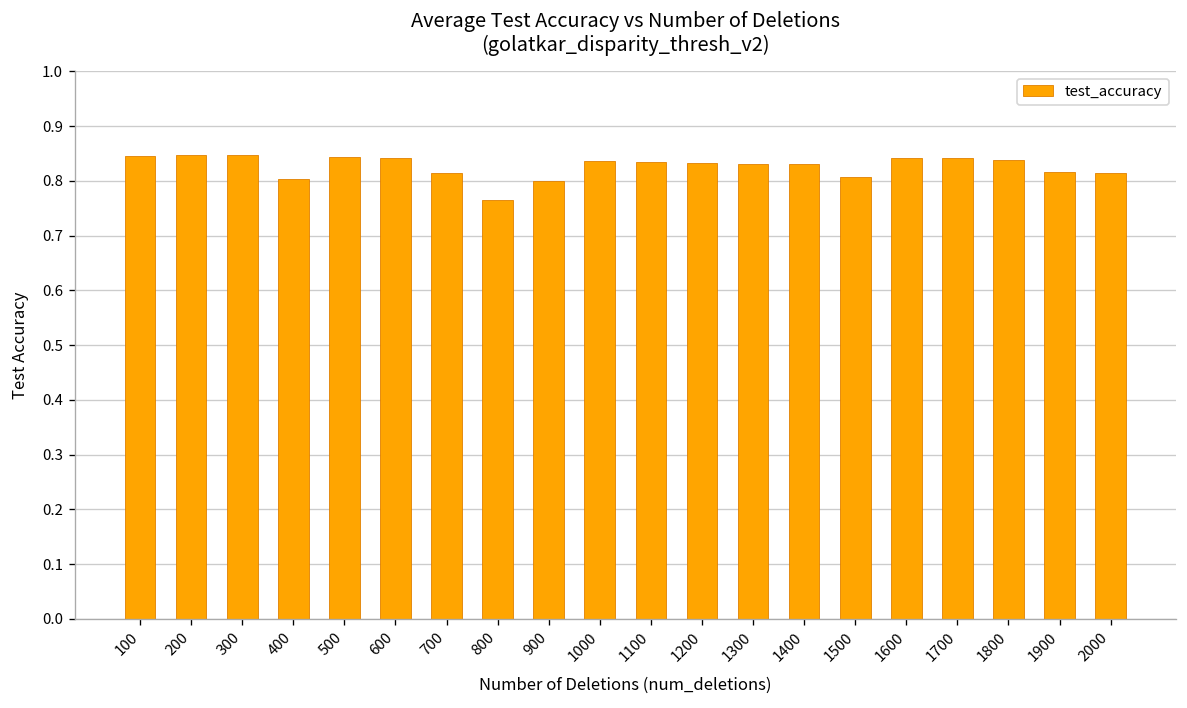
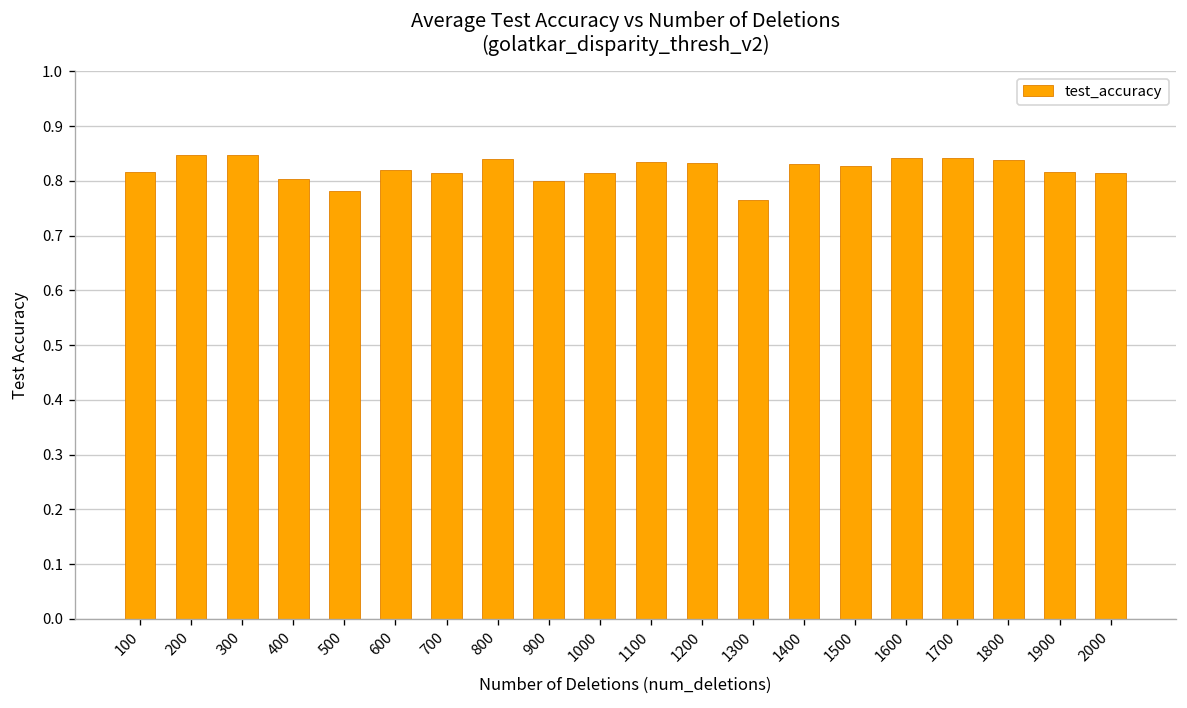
100: 0.85 -> 0.82
500: 0.84 -> 0.78
600: 0.84 -> 0.82
800: 0.77 -> 0.84
1000: 0.84 -> 0.81
1300: 0.83 -> 0.76
1500: 0.81 -> 0.83
